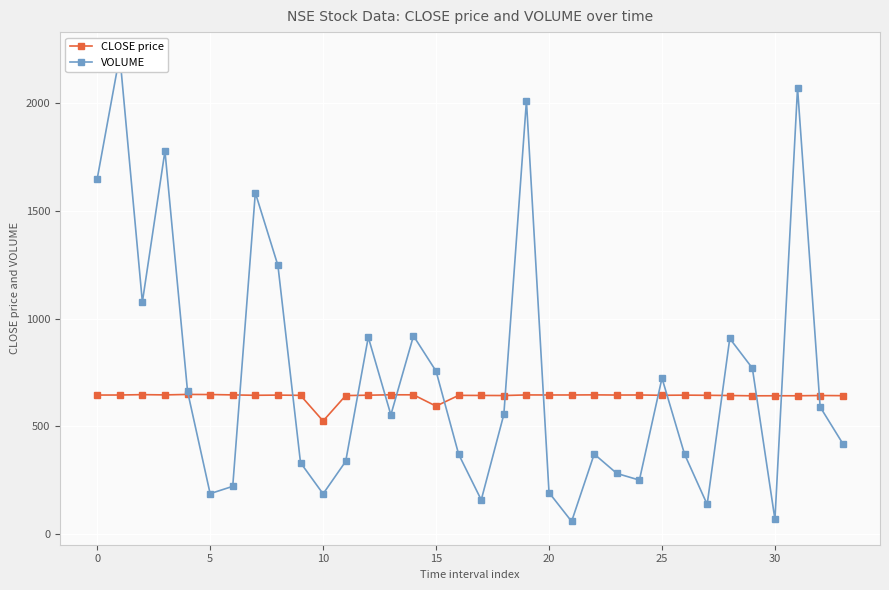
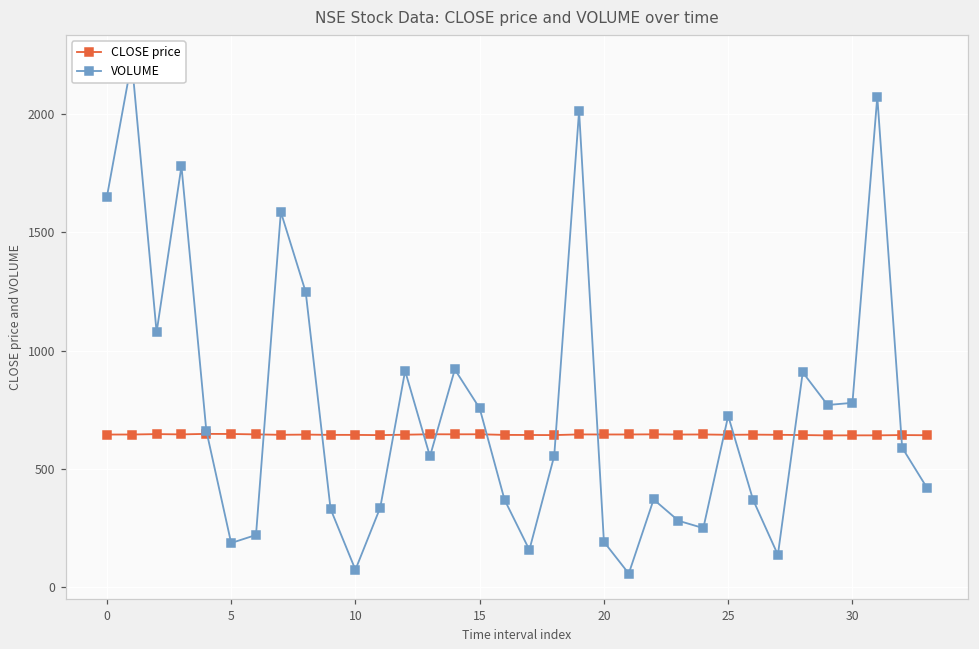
CLOSE price, 10: 520 -> 640
VOLUME, 10: 190 -> 70
CLOSE price, 15: 590 -> 650
VOLUME, 30: 70 -> 780
